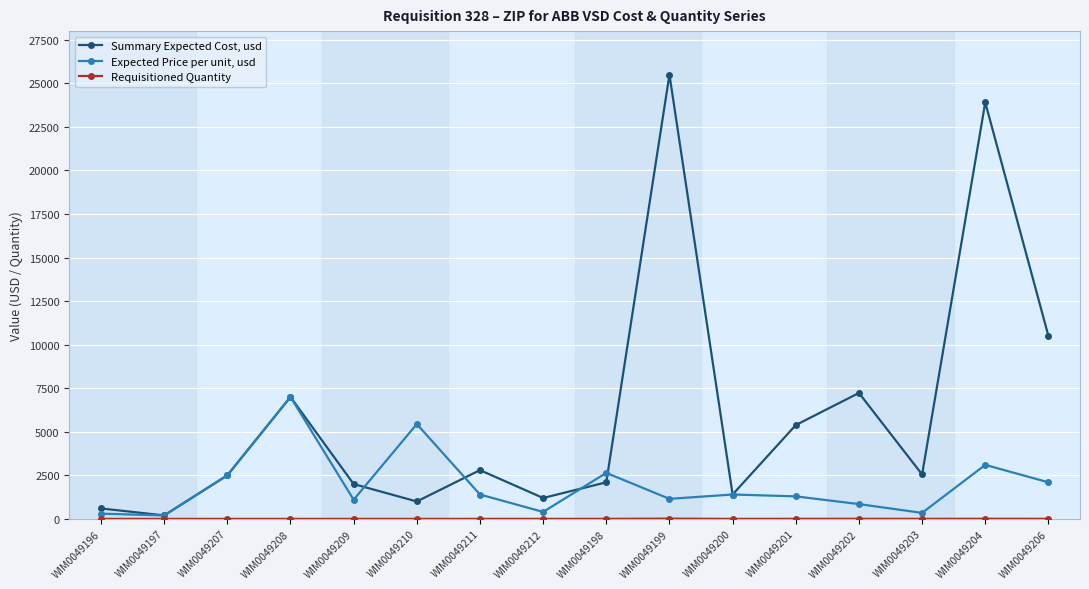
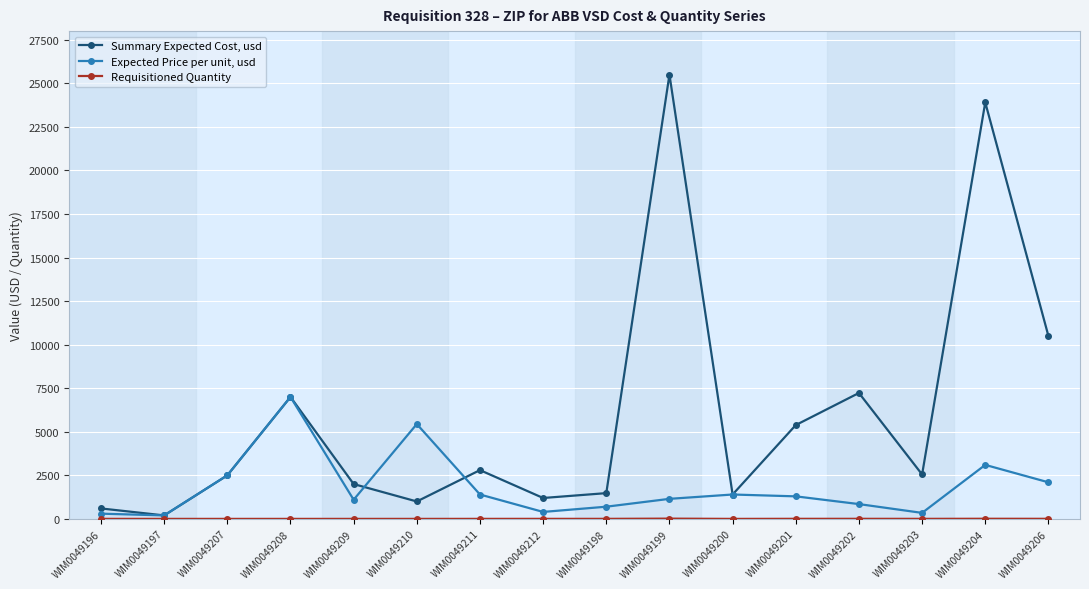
Summary Expected Cost, usd, WIM0049198: 2100 -> 1500
Expected Price per unit, usd, WIM0049198: 2600 -> 700
